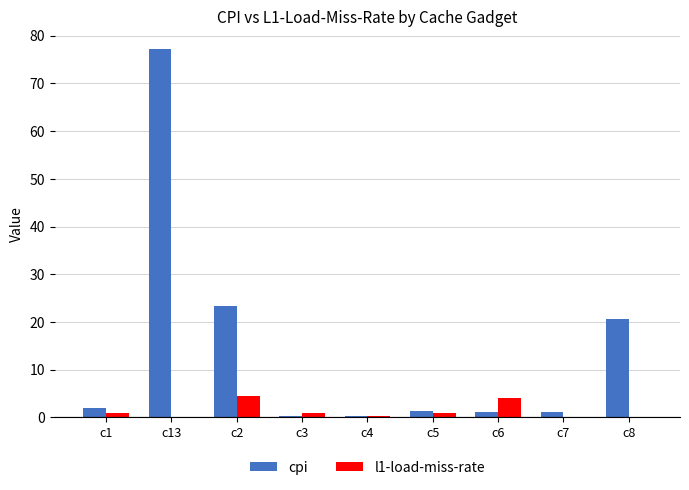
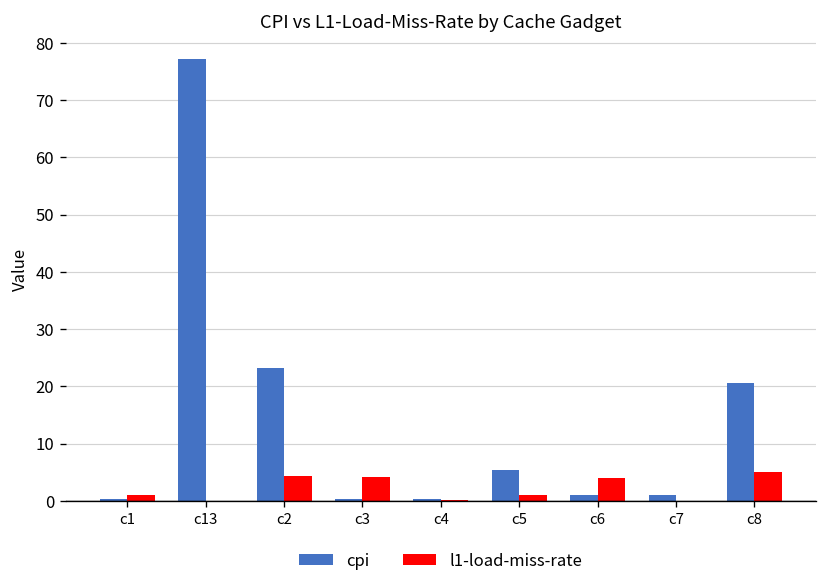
cpi, c1: 2 -> 0
l1-load-miss-rate, c3: 1 -> 4
cpi, c5: 1 -> 5
l1-load-miss-rate, c8: 0 -> 5
